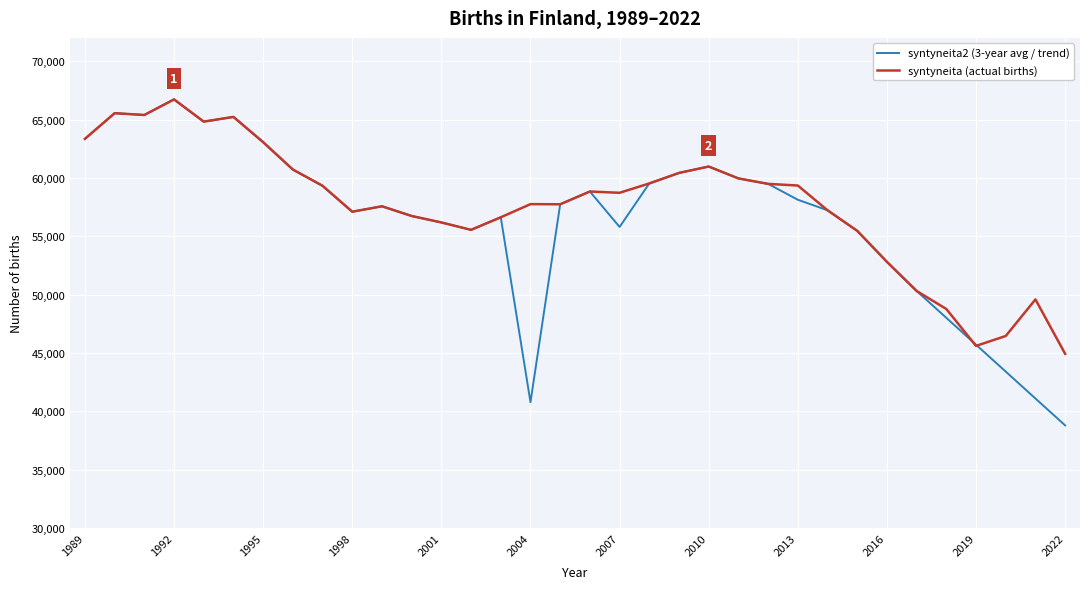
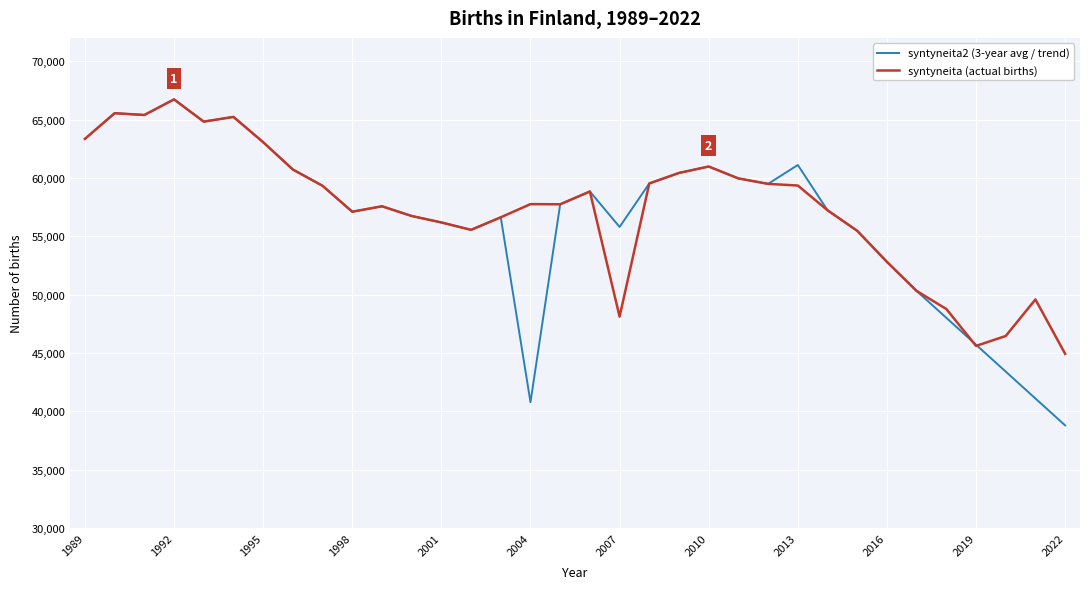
syntyneita (actual births), 2007: 58,700 -> 48,100
syntyneita2 (3-year avg / trend), 2013: 58,100 -> 61,100
